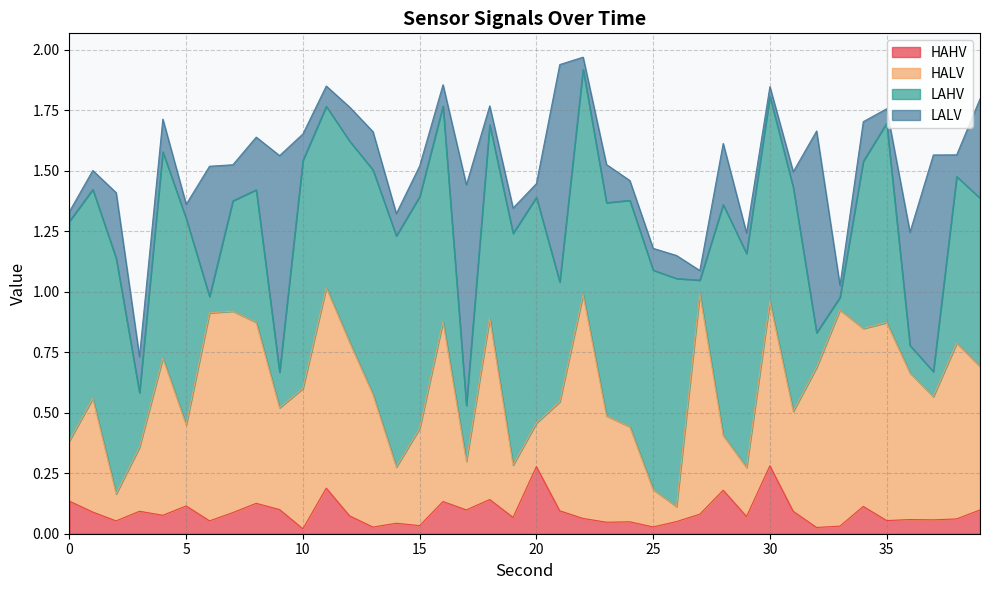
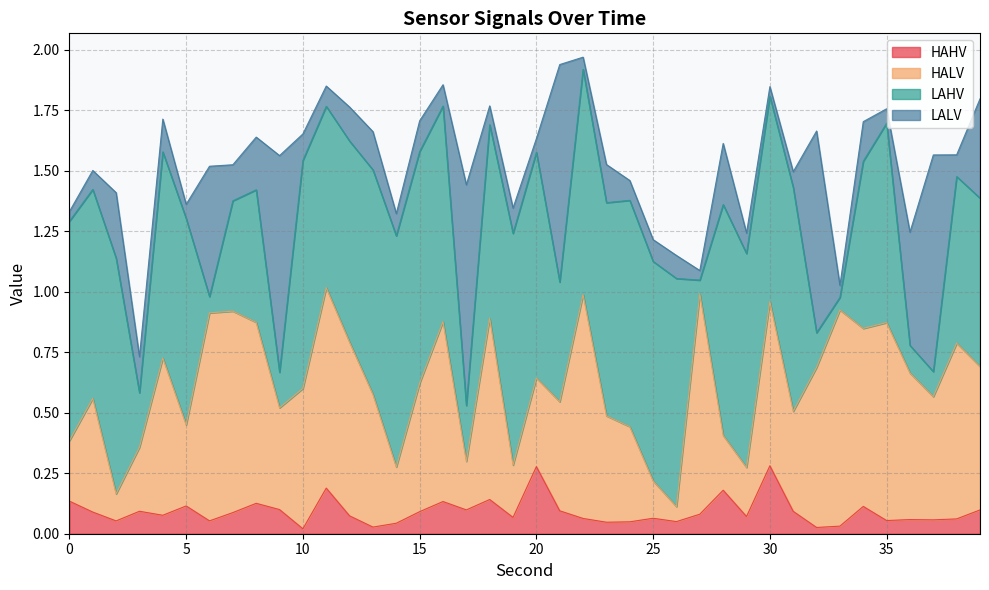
HAHV, 15: 0.03 -> 0.09
HALV, 15: 0.40 -> 0.53
HALV, 20: 0.18 -> 0.37
HAHV, 25: 0.03 -> 0.06
